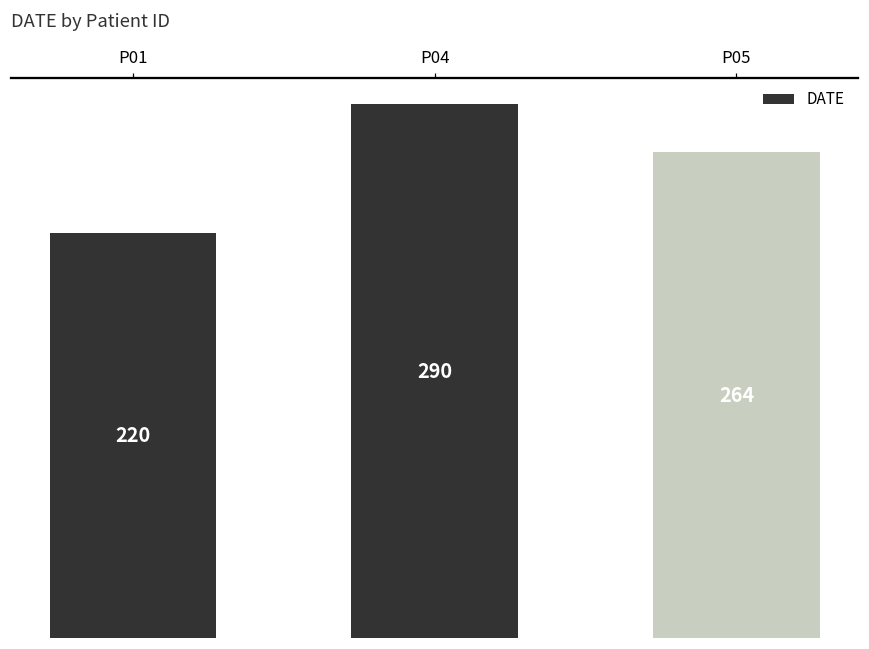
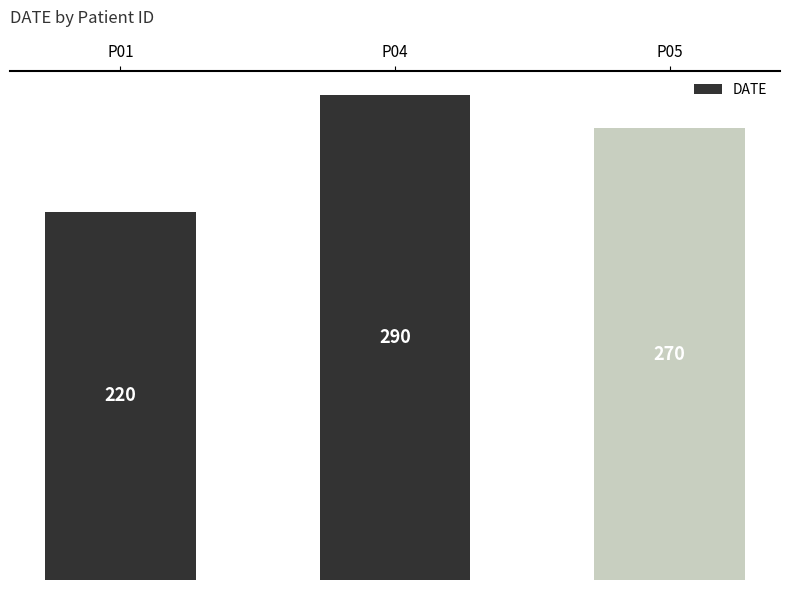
P05: 264 -> 270
